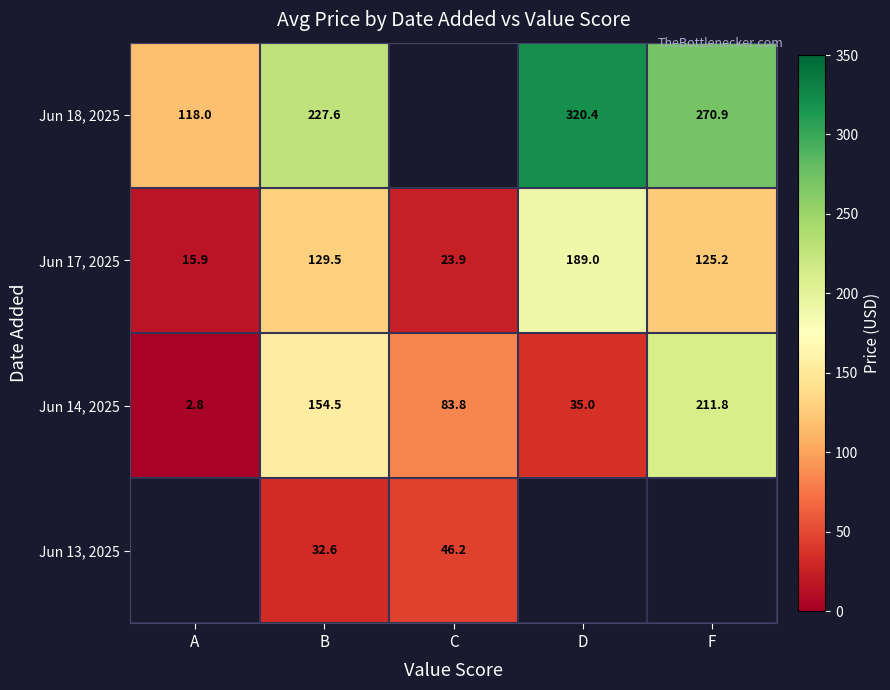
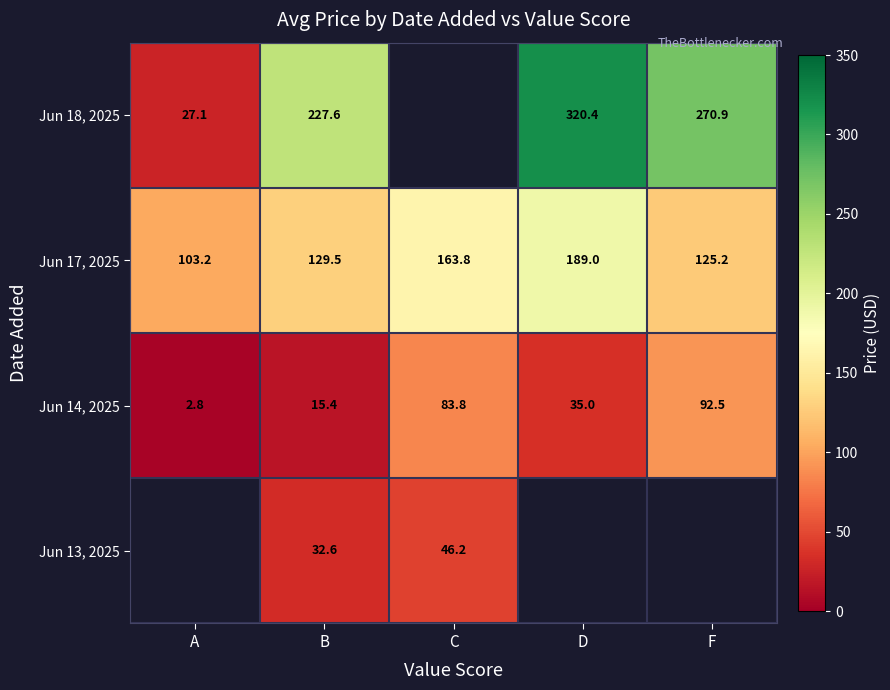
Jun 18, 2025, A: 118.0 -> 27.1
Jun 17, 2025, A: 15.9 -> 103.2
Jun 17, 2025, C: 23.9 -> 163.8
Jun 14, 2025, B: 154.5 -> 15.4
Jun 14, 2025, F: 211.8 -> 92.5
